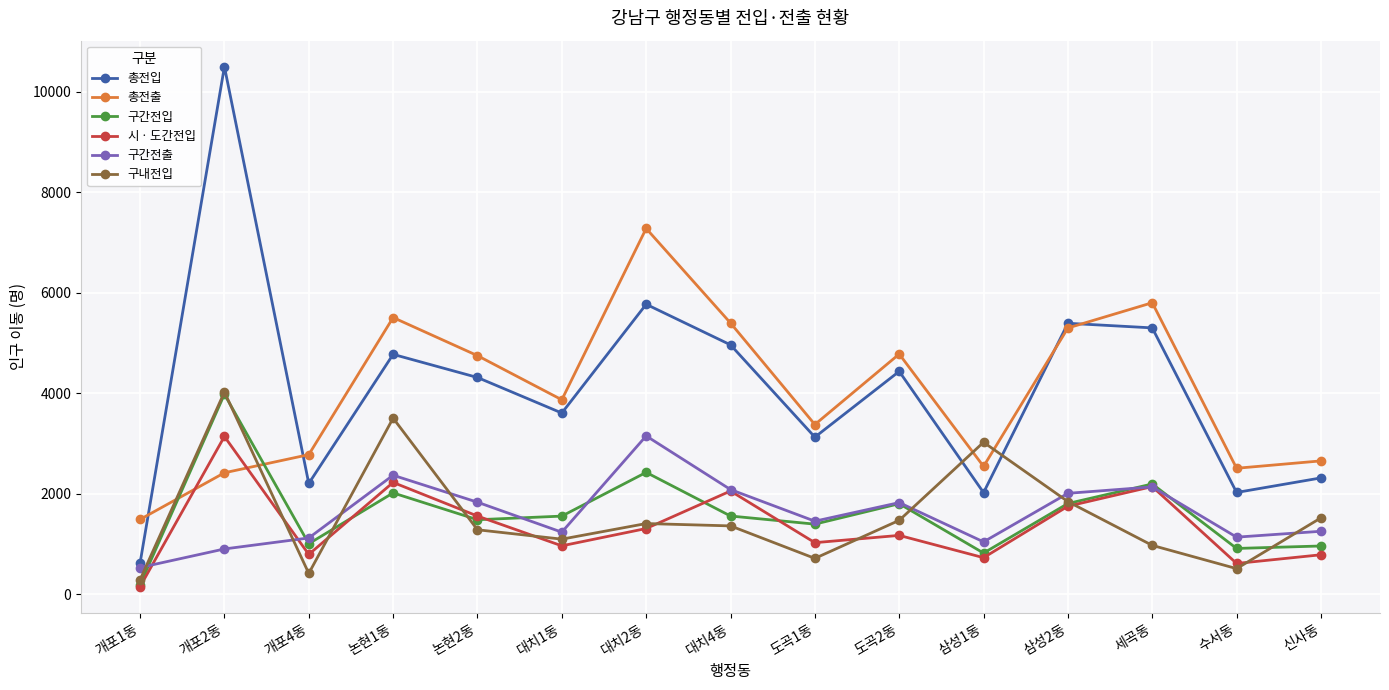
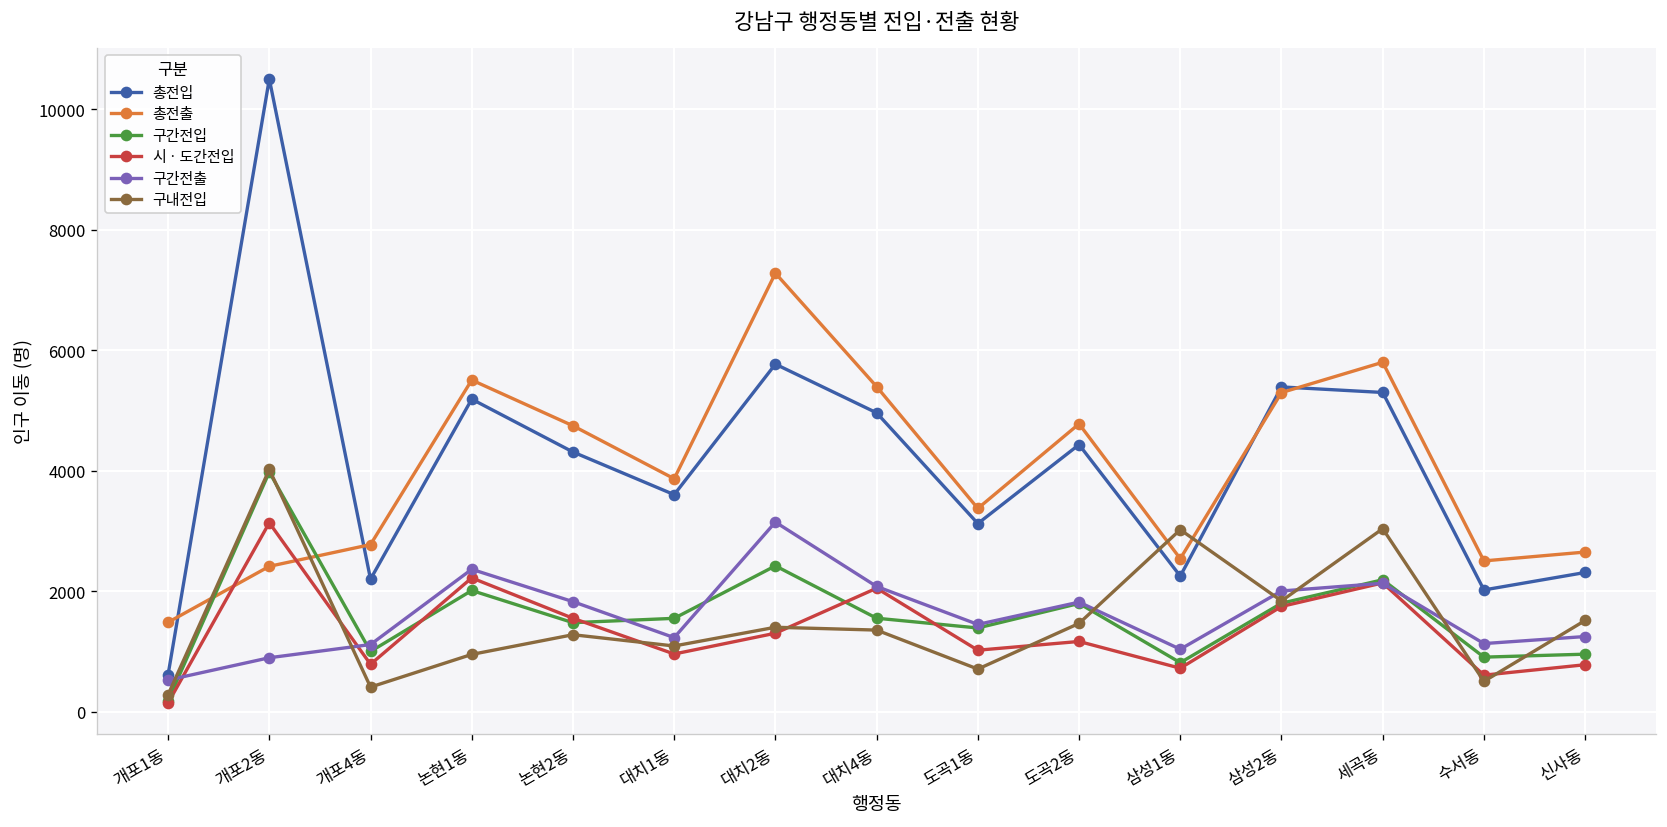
총전입, 논현1동: 4800 -> 5200
구내전입, 논현1동: 3500 -> 1000
총전입, 삼성1동: 2000 -> 2300
구내전입, 세곡동: 1000 -> 3000
